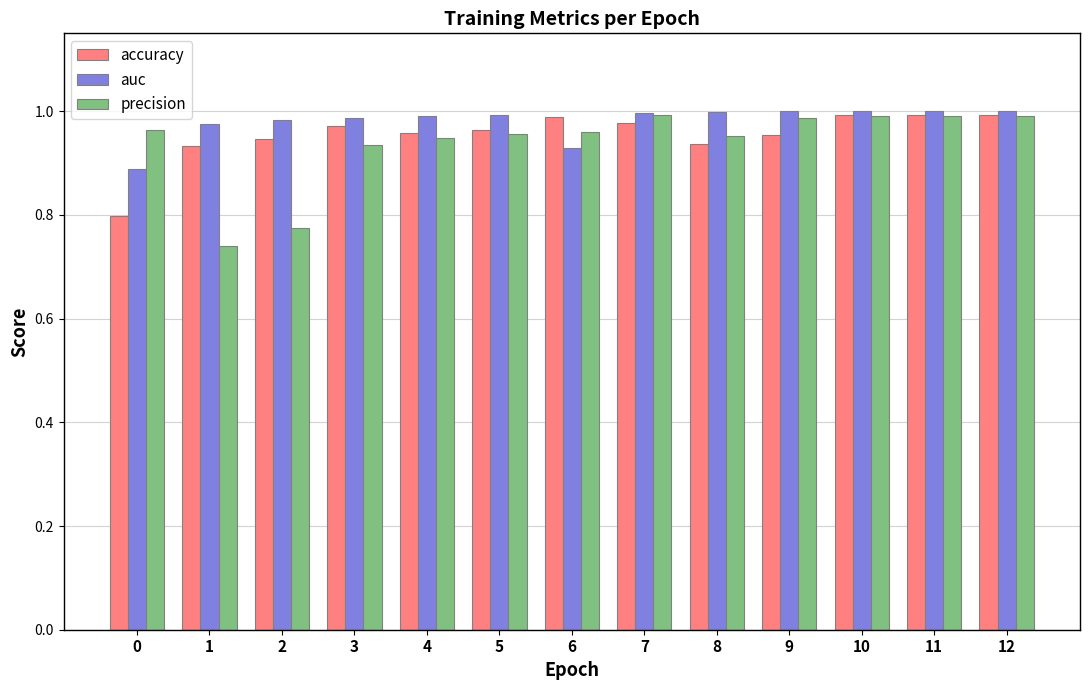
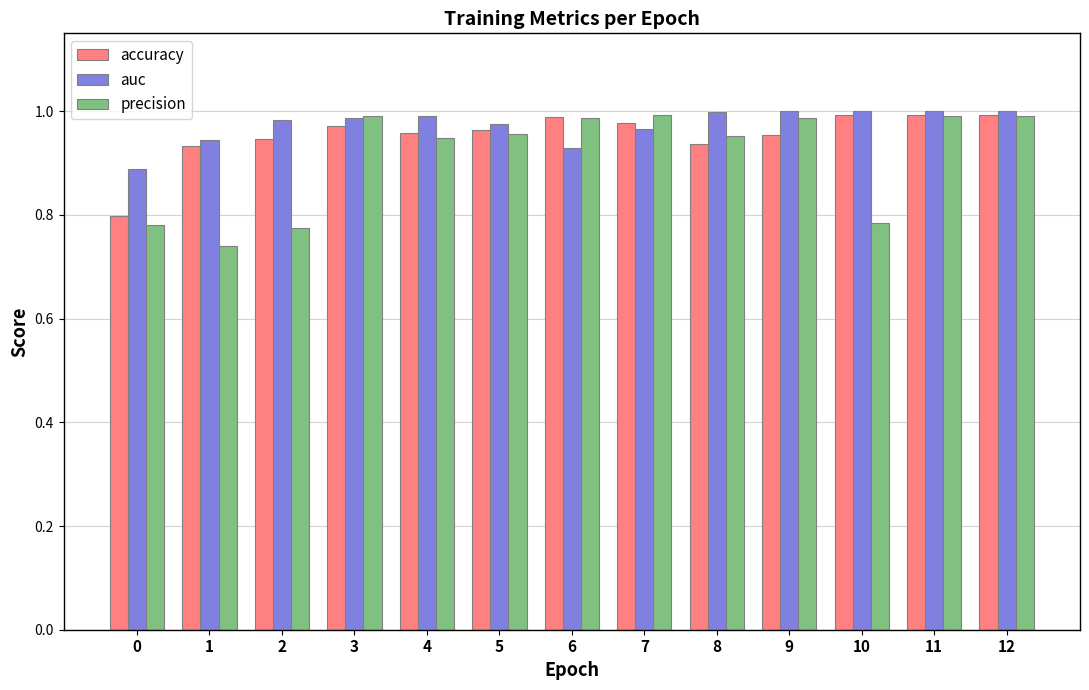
precision, 0: 0.96 -> 0.78
auc, 1: 0.97 -> 0.94
precision, 3: 0.94 -> 0.99
auc, 5: 0.99 -> 0.97
precision, 6: 0.96 -> 0.99
auc, 7: 1.00 -> 0.96
precision, 10: 0.99 -> 0.78
